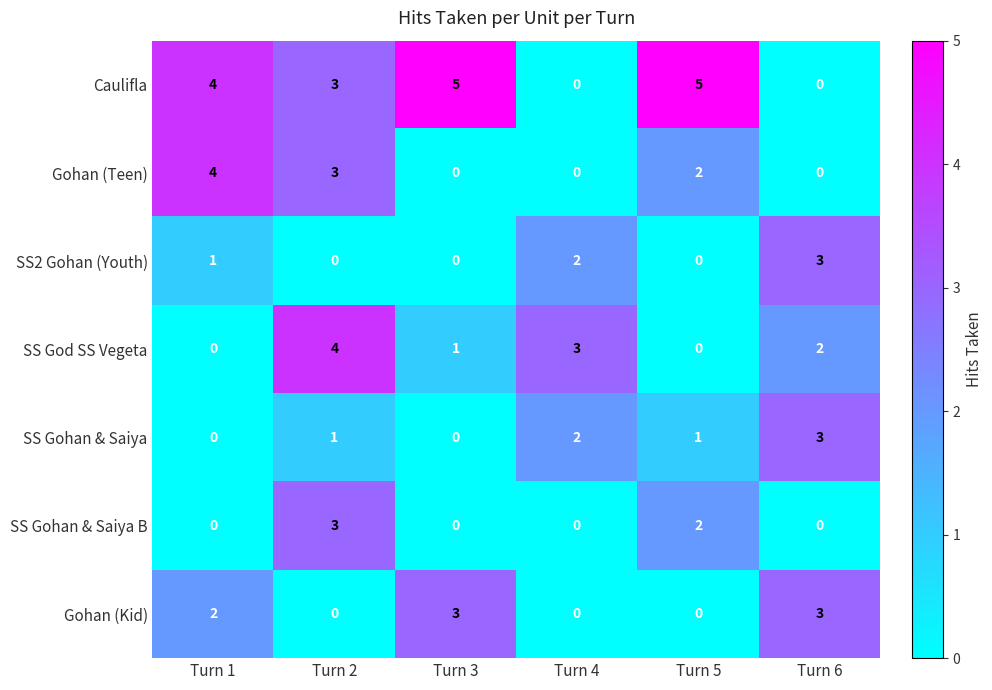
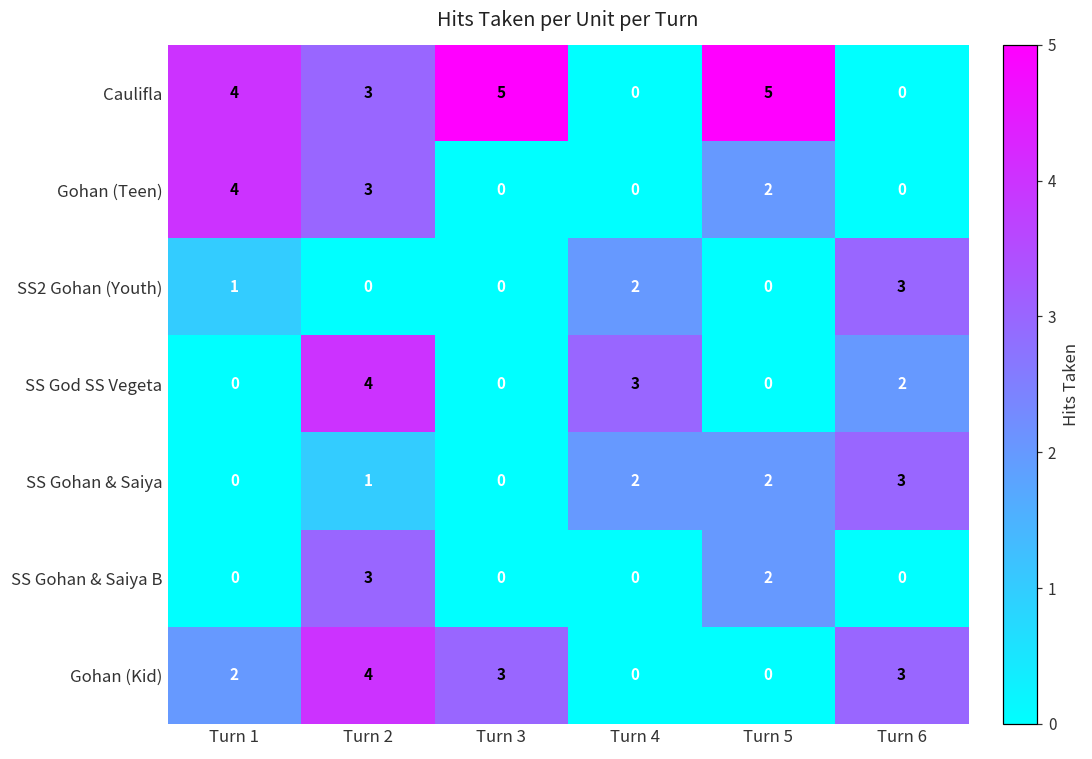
SS God SS Vegeta, Turn 3: 1 -> 0
SS Gohan & Saiya, Turn 5: 1 -> 2
Gohan (Kid), Turn 2: 0 -> 4
